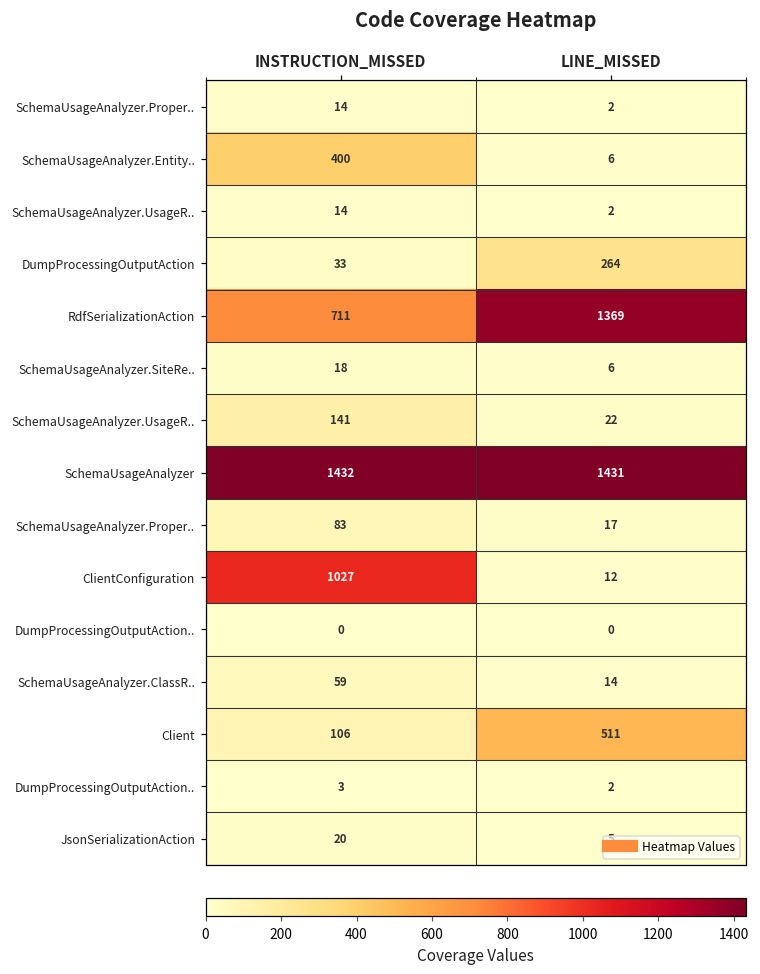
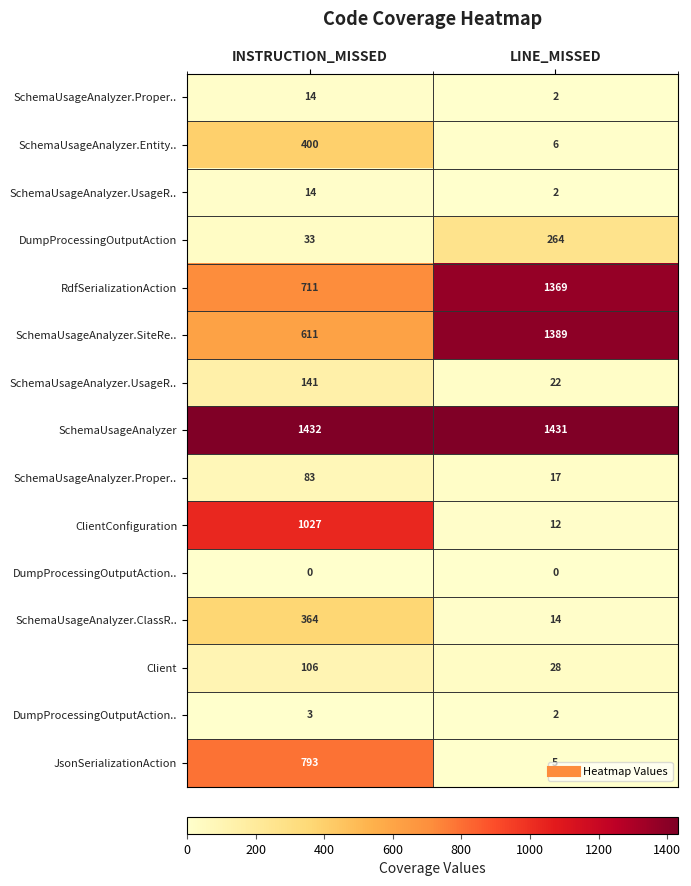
SchemaUsageAnalyzer.SiteRe.., INSTRUCTION_MISSED: 18 -> 611
SchemaUsageAnalyzer.SiteRe.., LINE_MISSED: 6 -> 1389
SchemaUsageAnalyzer.ClassR.., INSTRUCTION_MISSED: 59 -> 364
Client, LINE_MISSED: 511 -> 28
JsonSerializationAction, INSTRUCTION_MISSED: 20 -> 793
